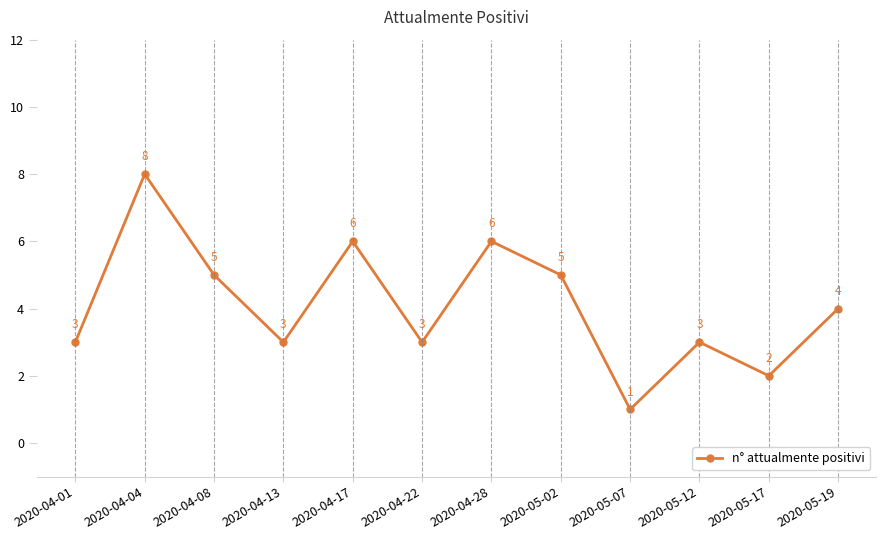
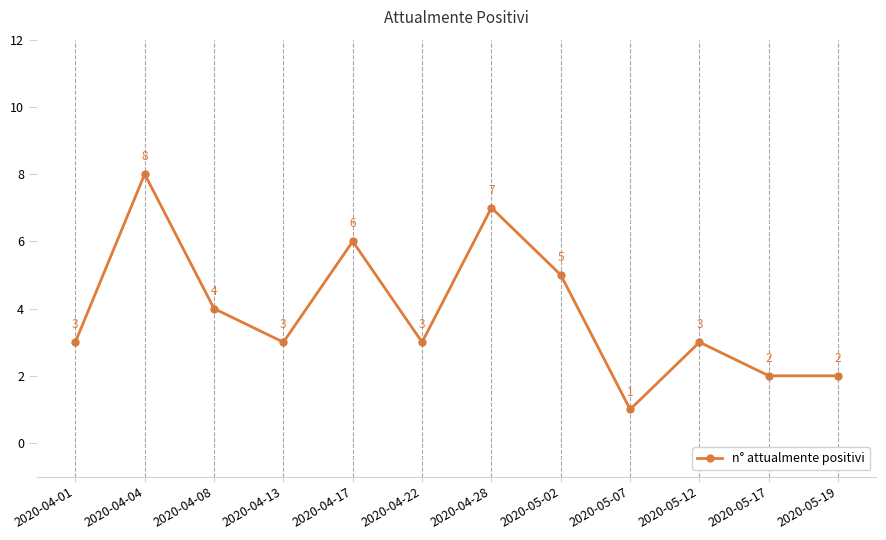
2020-04-08: 5 -> 4
2020-04-28: 6 -> 7
2020-05-19: 4 -> 2
